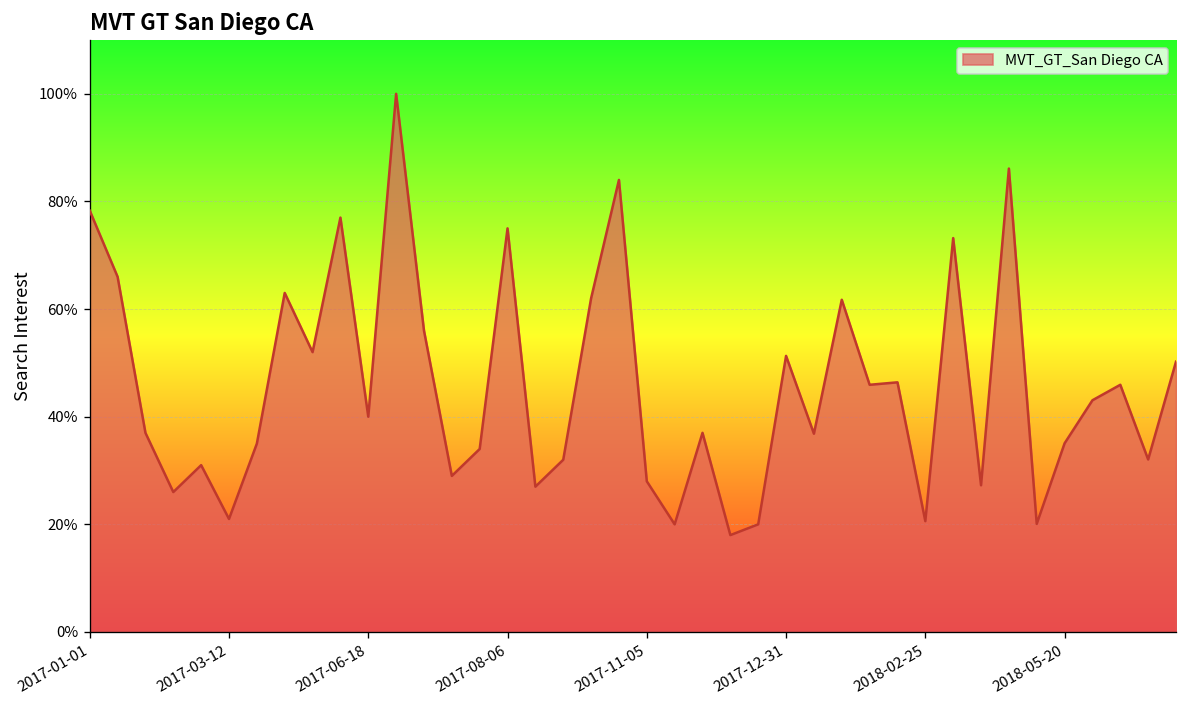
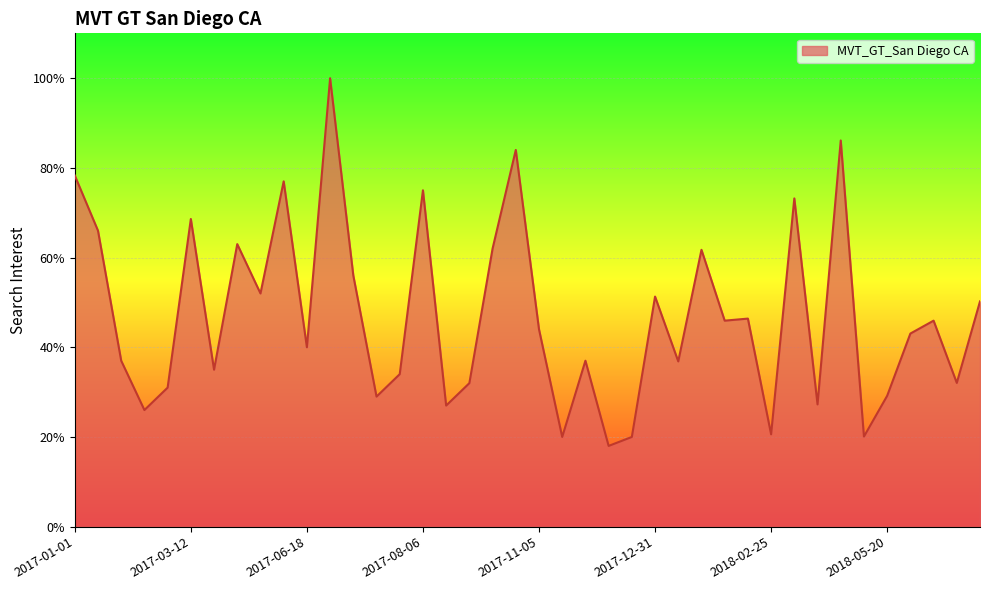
2017-03-12: 21% -> 69%
2017-11-05: 28% -> 44%
2018-05-20: 35% -> 29%
